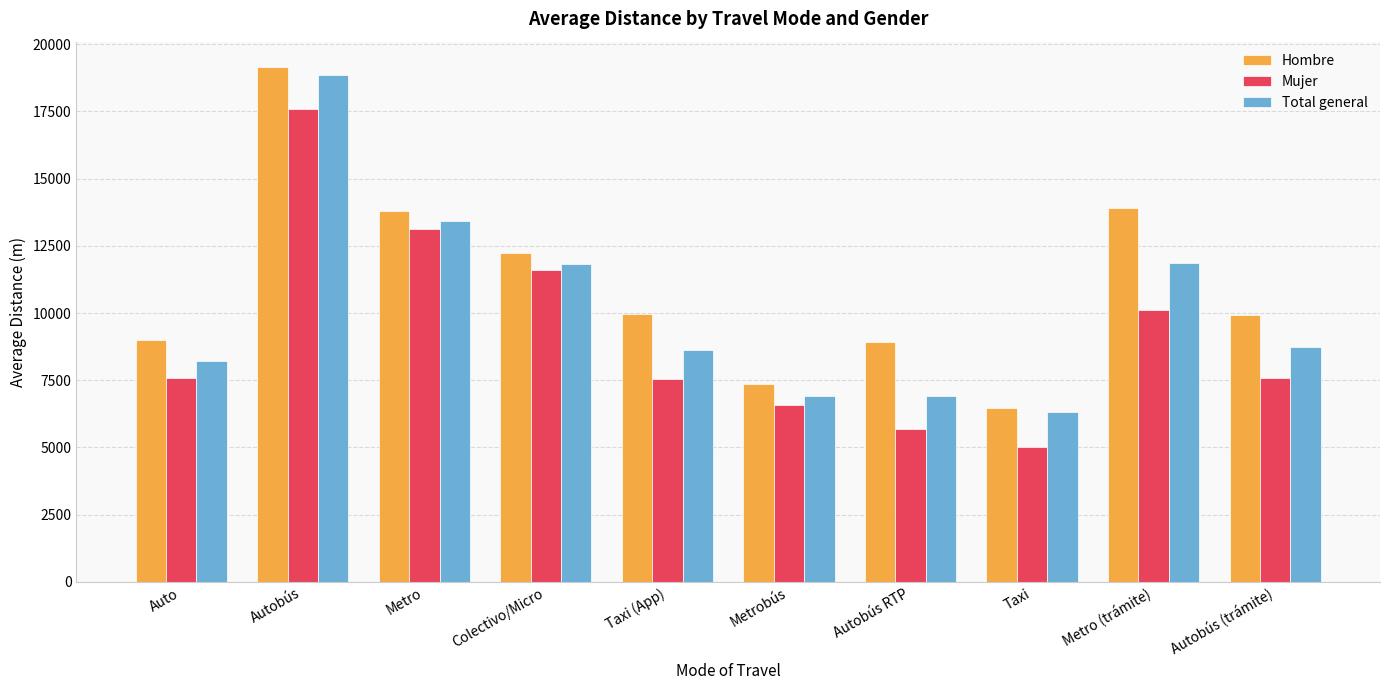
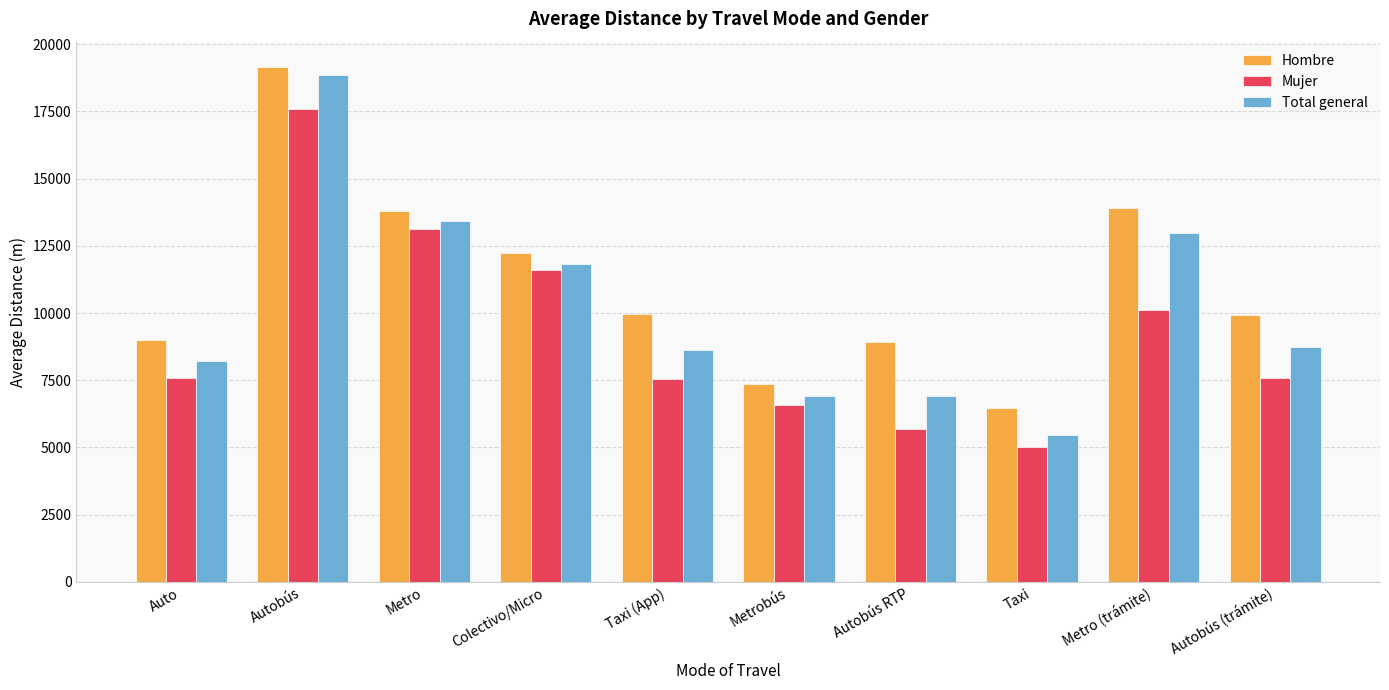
Total general, Taxi: 6300 -> 5500
Total general, Metro (trámite): 11800 -> 13000
